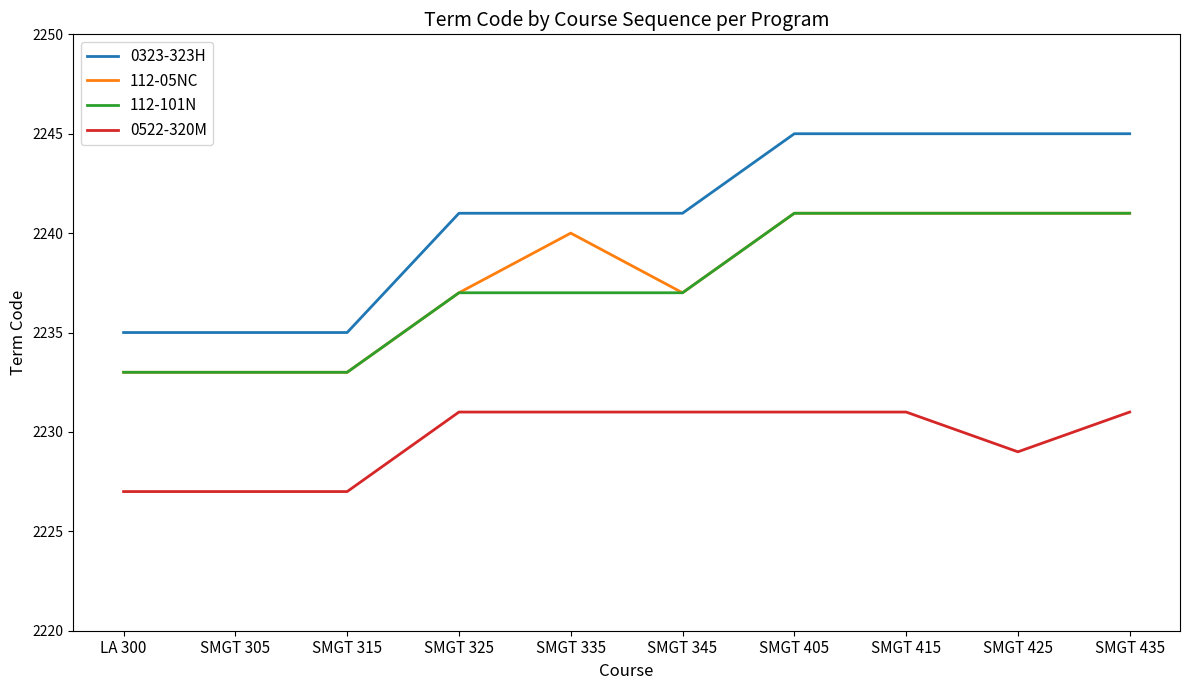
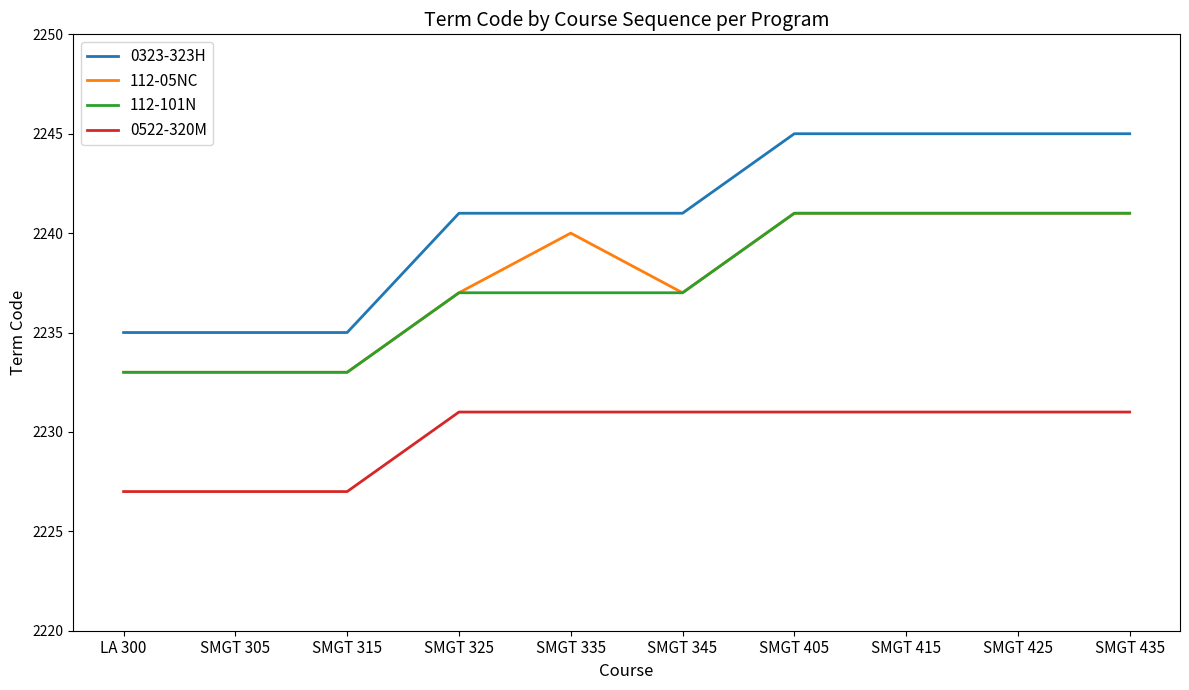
0522-320M, SMGT 425: 2229 -> 2231
